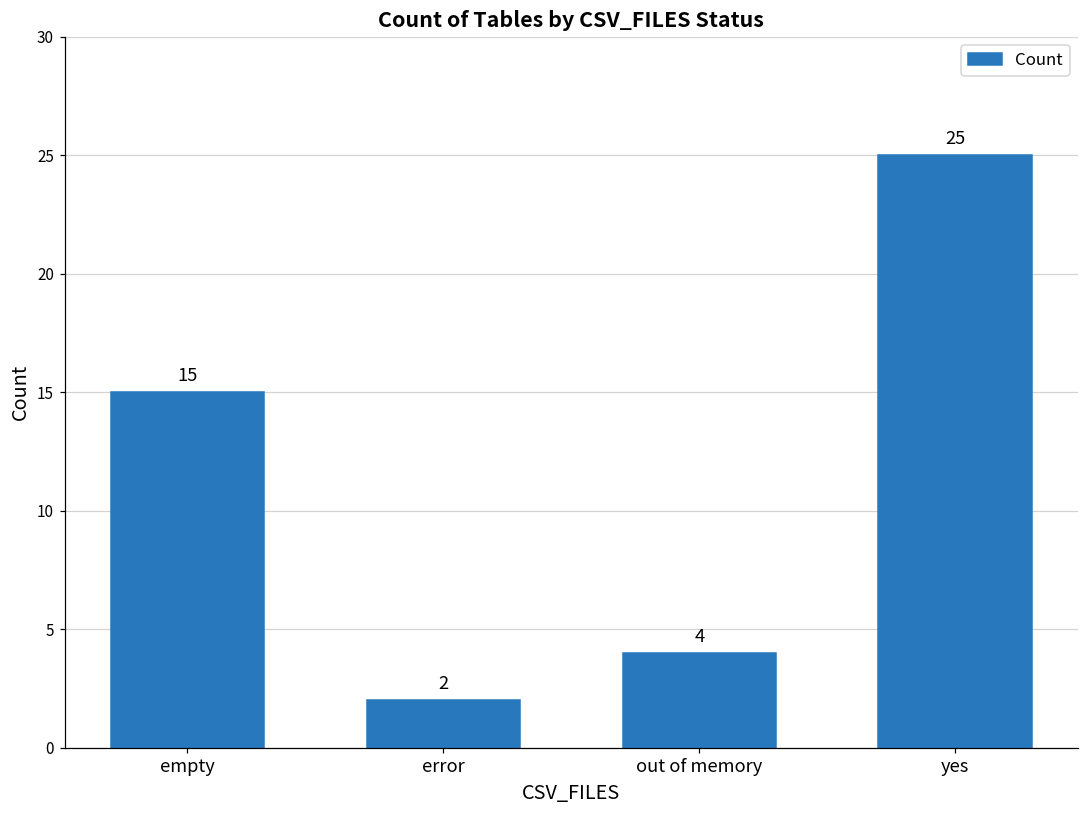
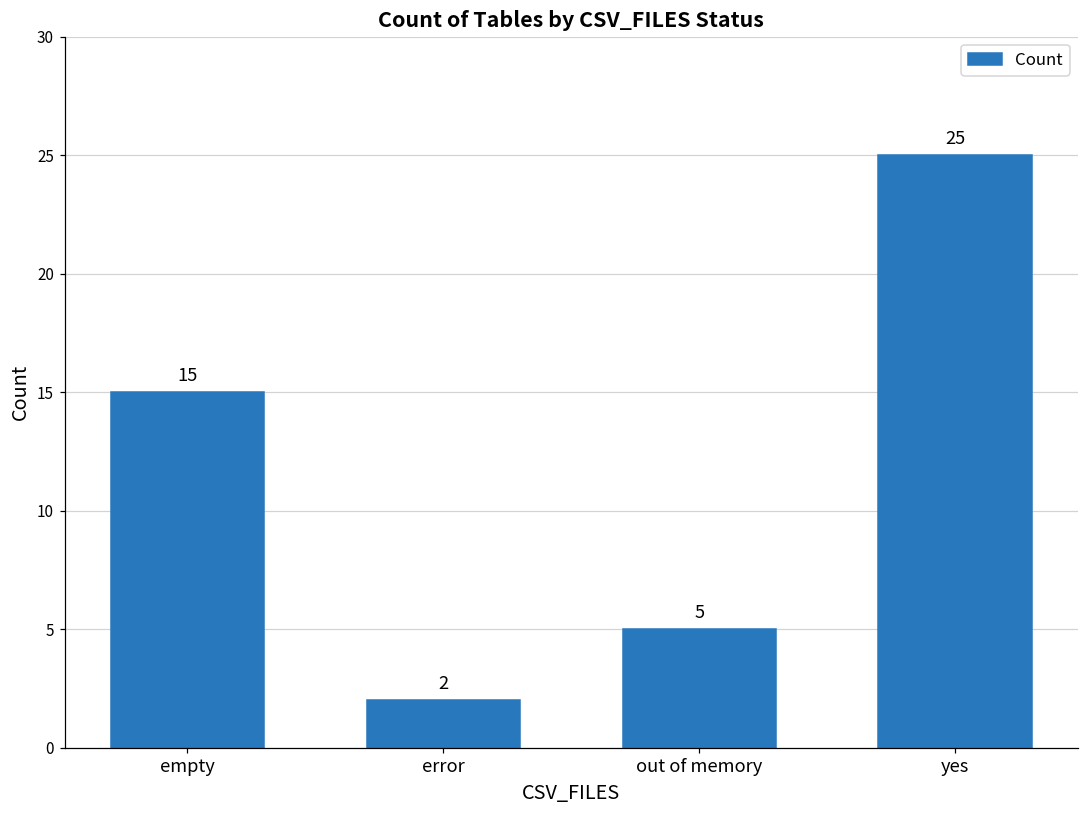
out of memory: 4 -> 5
